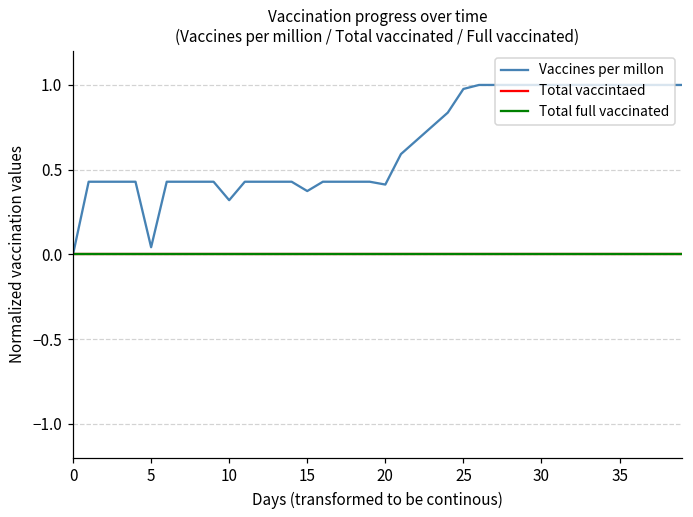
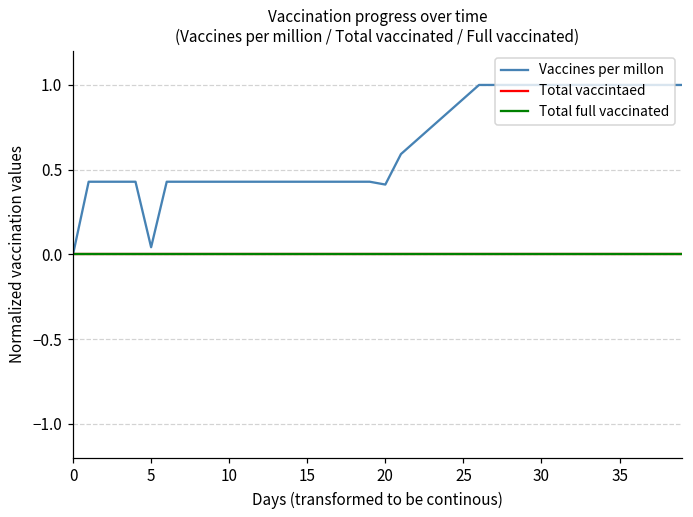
Vaccines per millon, 10: 0.32 -> 0.43
Vaccines per millon, 15: 0.37 -> 0.43
Vaccines per millon, 25: 0.98 -> 0.92
